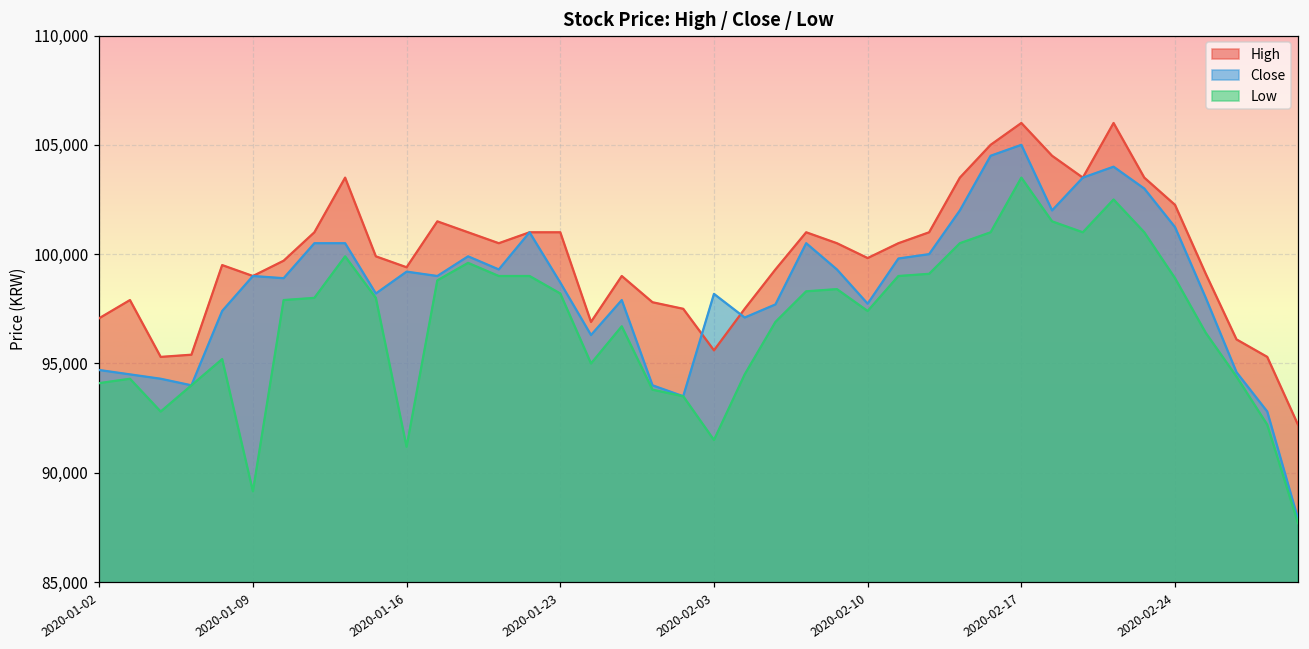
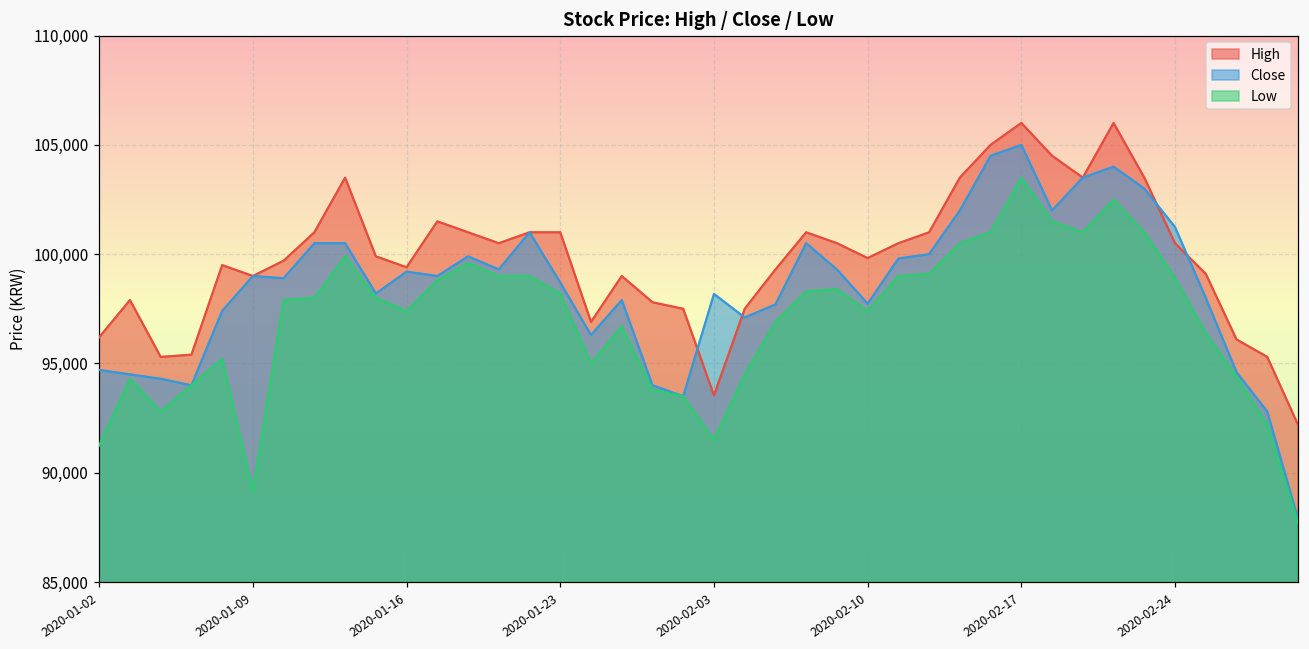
High, 2020-01-02: 97,100 -> 96,200
Low, 2020-01-02: 94,100 -> 91,300
Low, 2020-01-16: 91,200 -> 97,400
High, 2020-02-03: 95,600 -> 93,500
High, 2020-02-24: 102,300 -> 100,500
